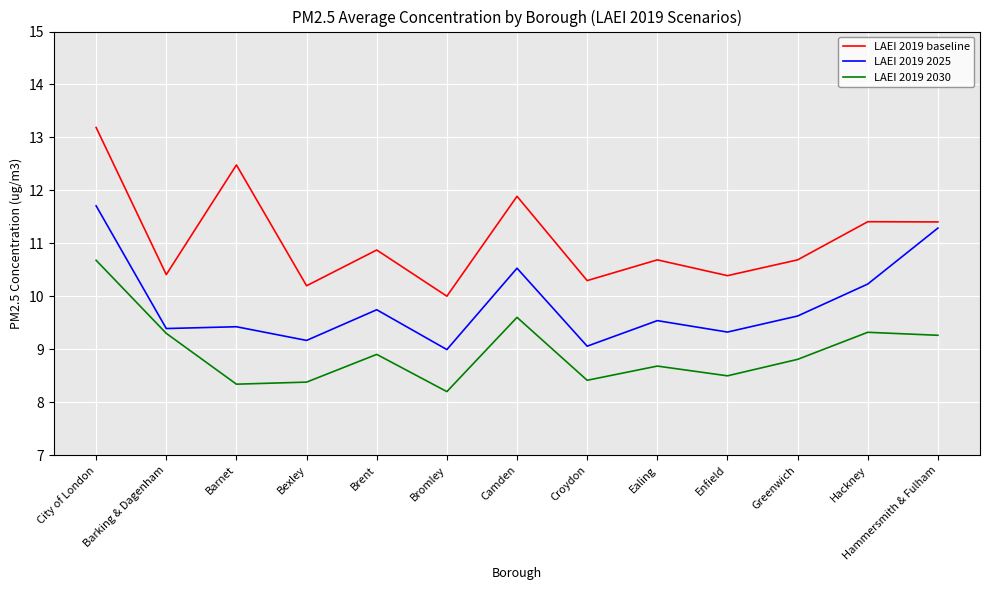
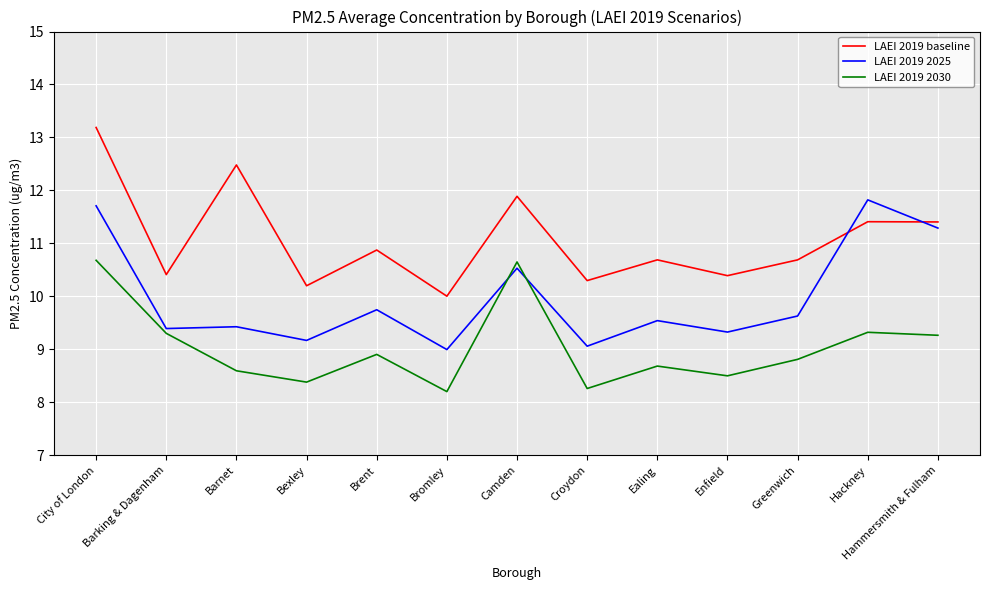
LAEI 2019 2030, Barnet: 8.3 -> 8.6
LAEI 2019 2030, Camden: 9.6 -> 10.6
LAEI 2019 2030, Croydon: 8.4 -> 8.3
LAEI 2019 2025, Hackney: 10.2 -> 11.8
